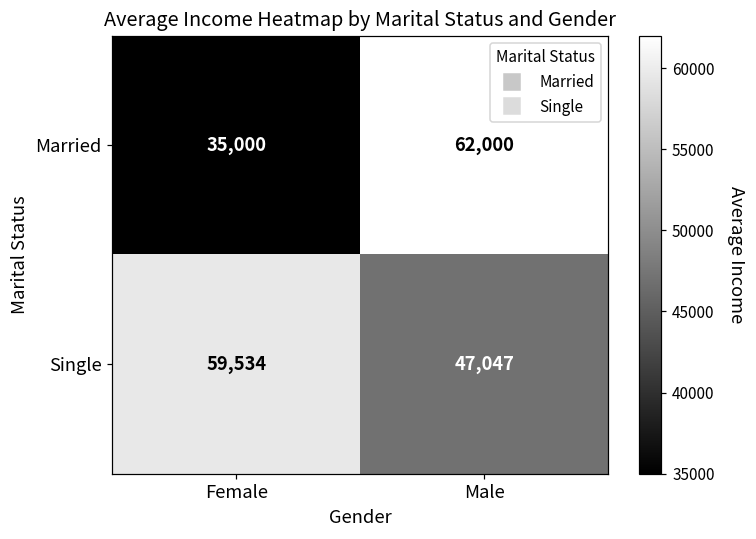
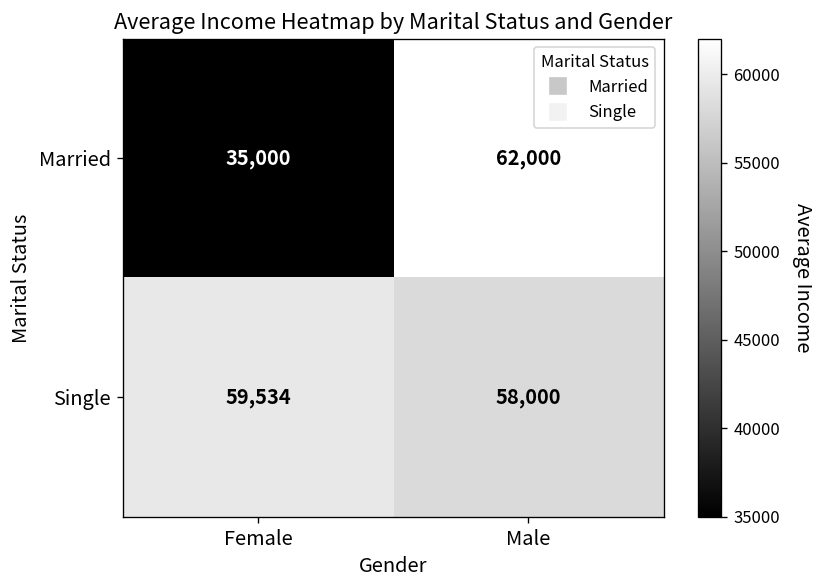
Single, Male: 47,047 -> 58,000
